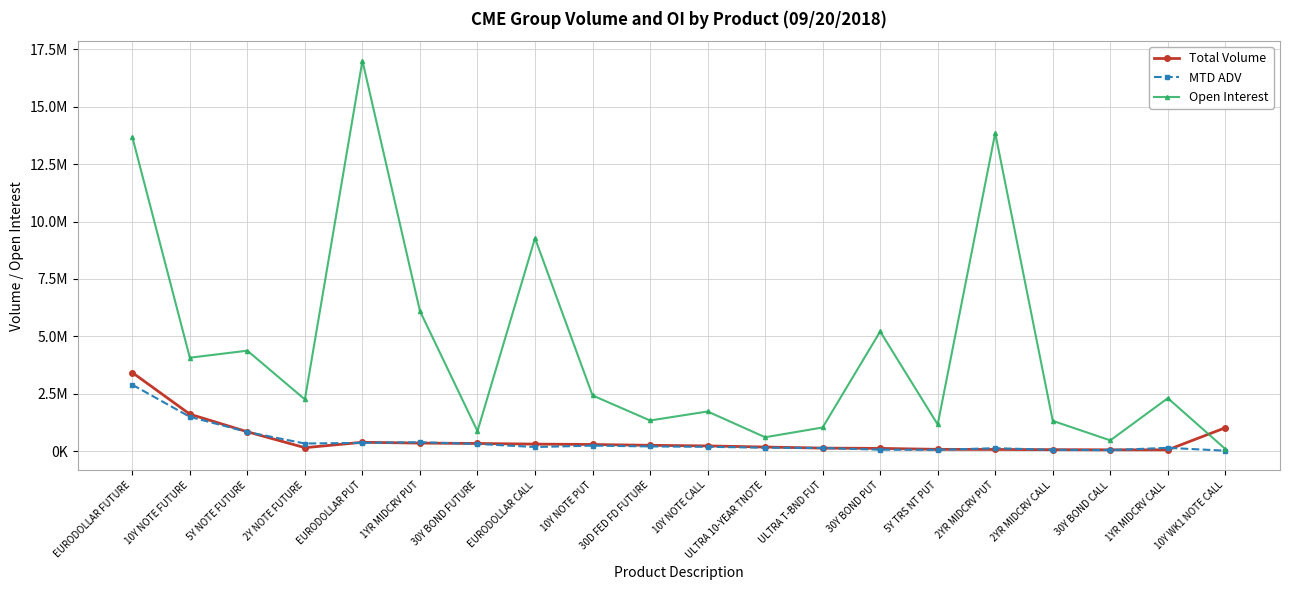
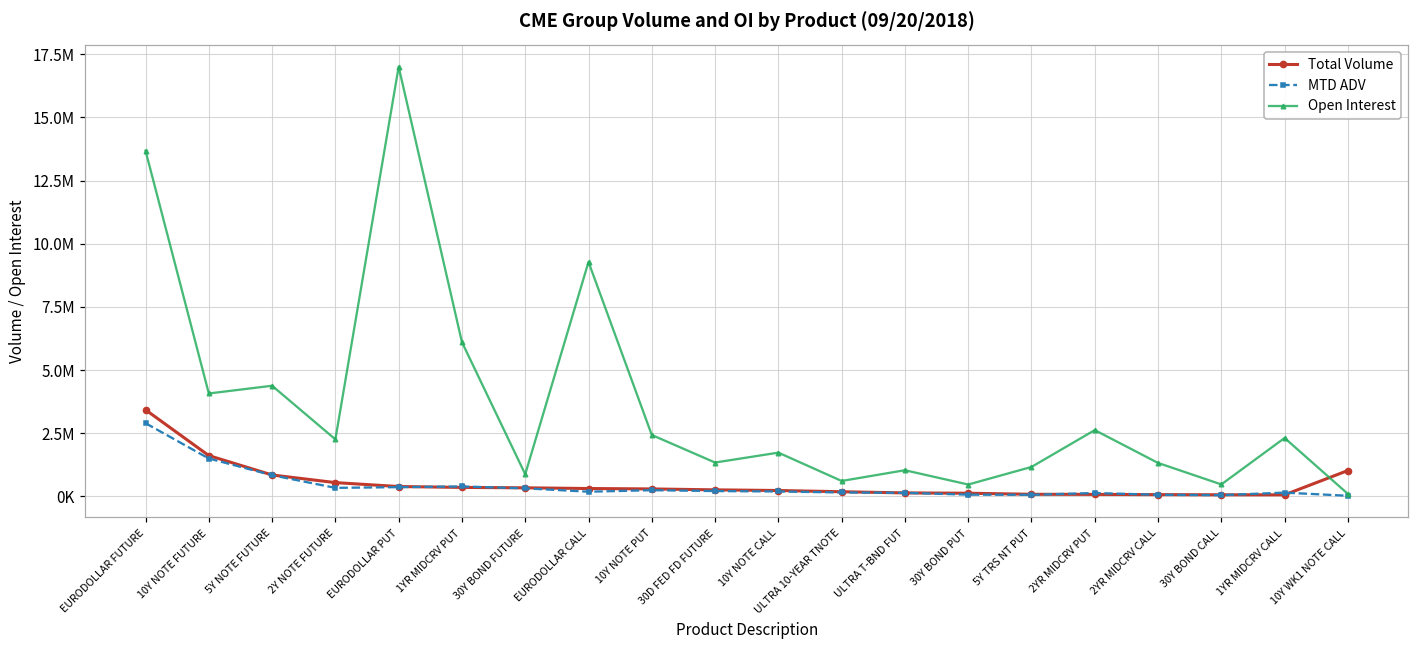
Total Volume, 2Y NOTE FUTURE: 200000 -> 500000
Open Interest, 30Y BOND PUT: 5200000 -> 500000
Open Interest, 2YR MIDCRV PUT: 13900000 -> 2600000
